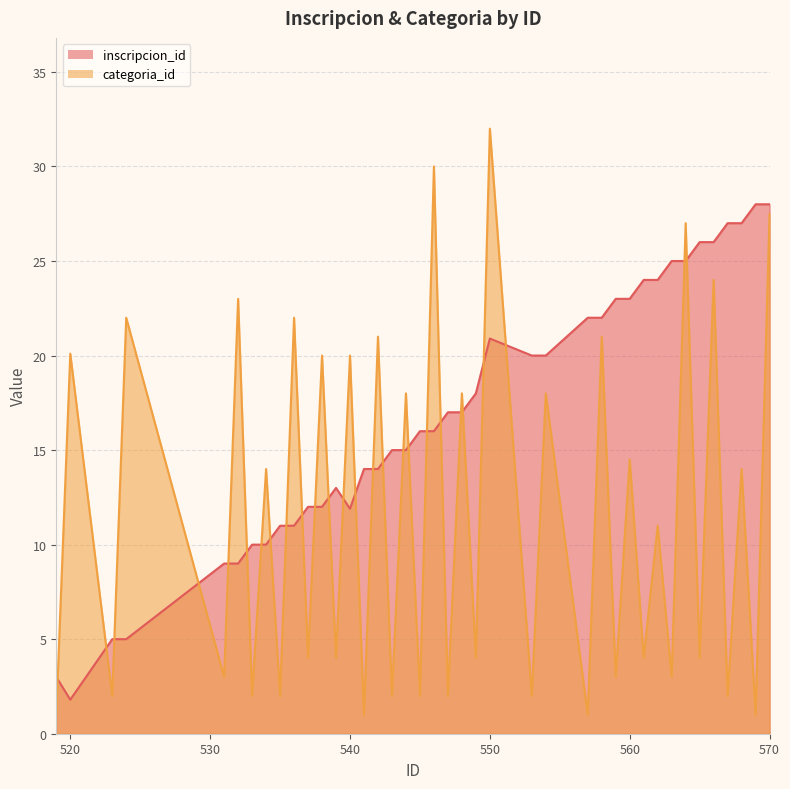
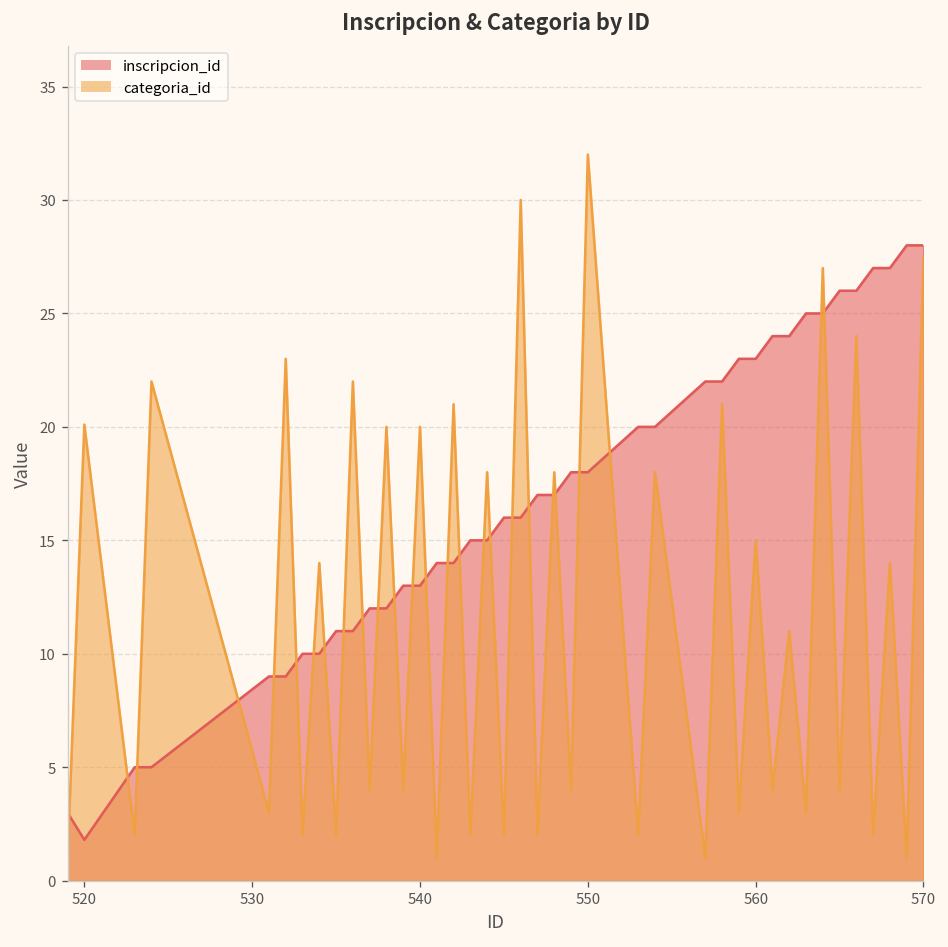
inscripcion_id, 540: 11.9 -> 13.0
inscripcion_id, 550: 20.9 -> 18.0
categoria_id, 560: 14.5 -> 15.0
